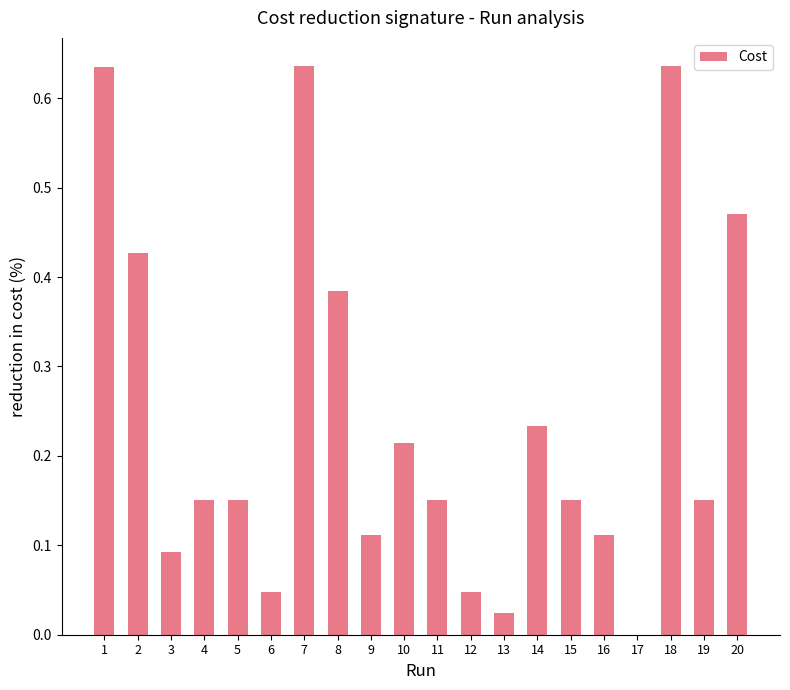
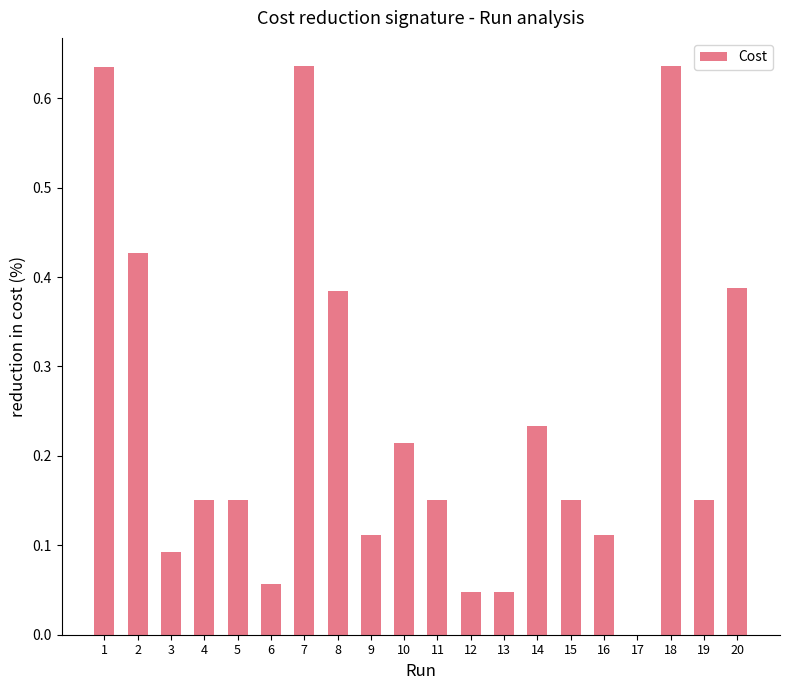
6: 0.05 -> 0.06
13: 0.02 -> 0.05
20: 0.47 -> 0.39
